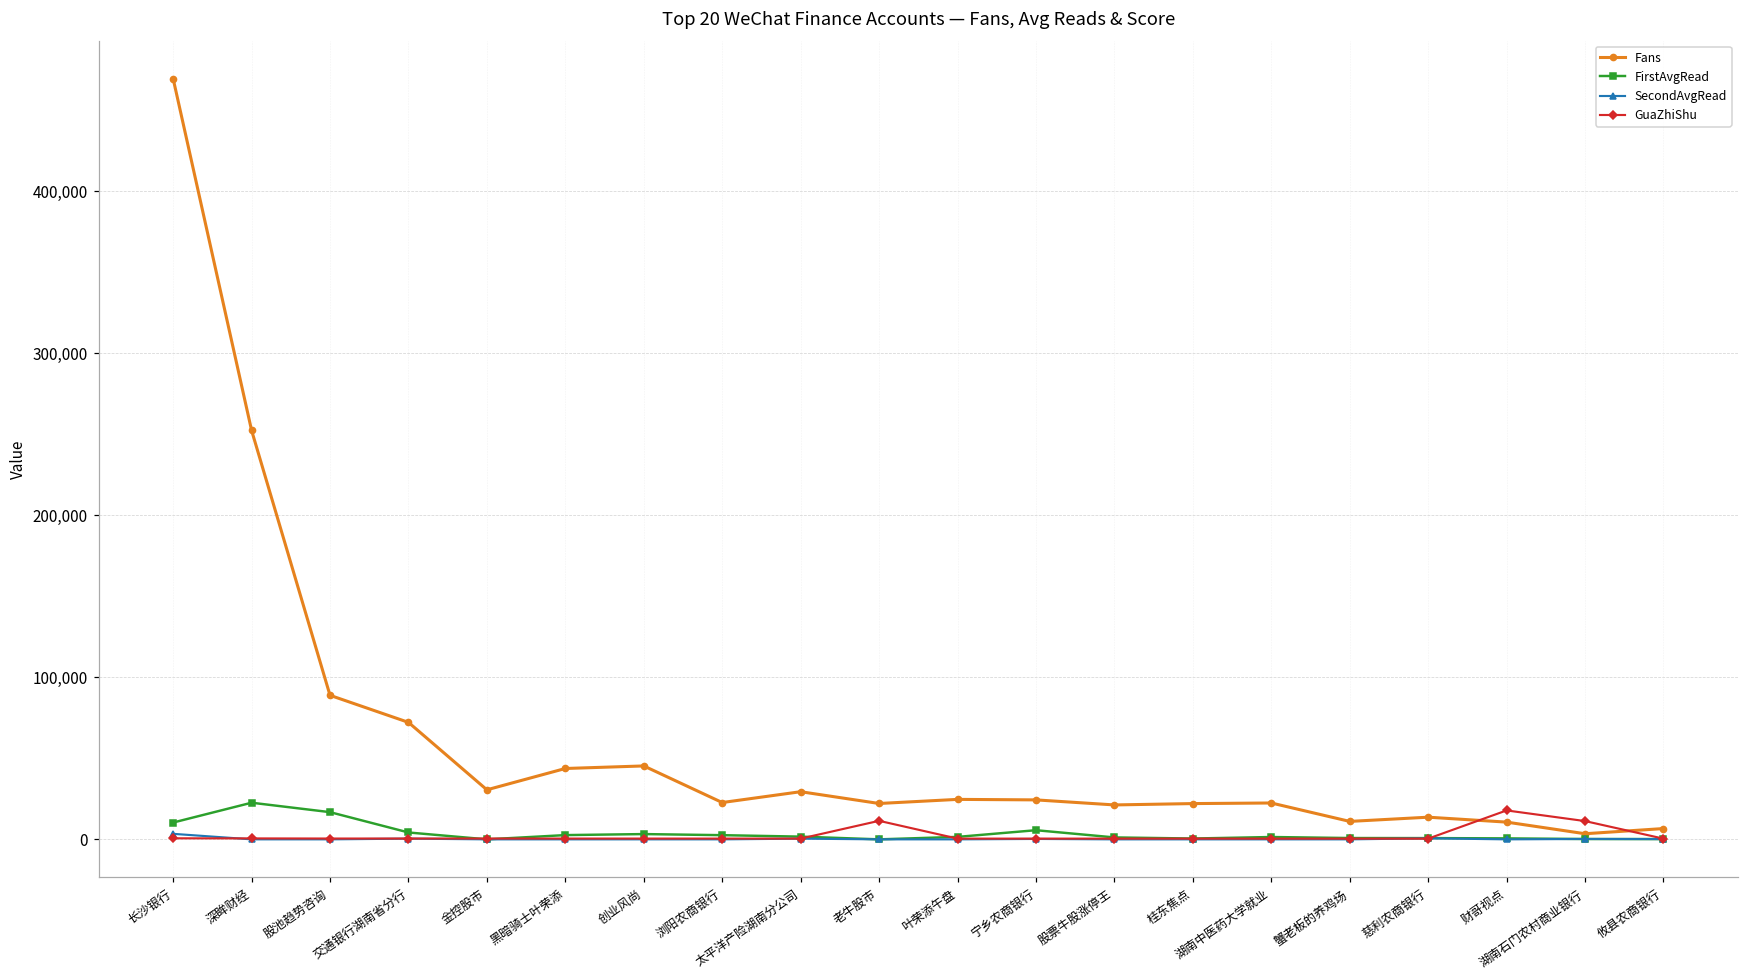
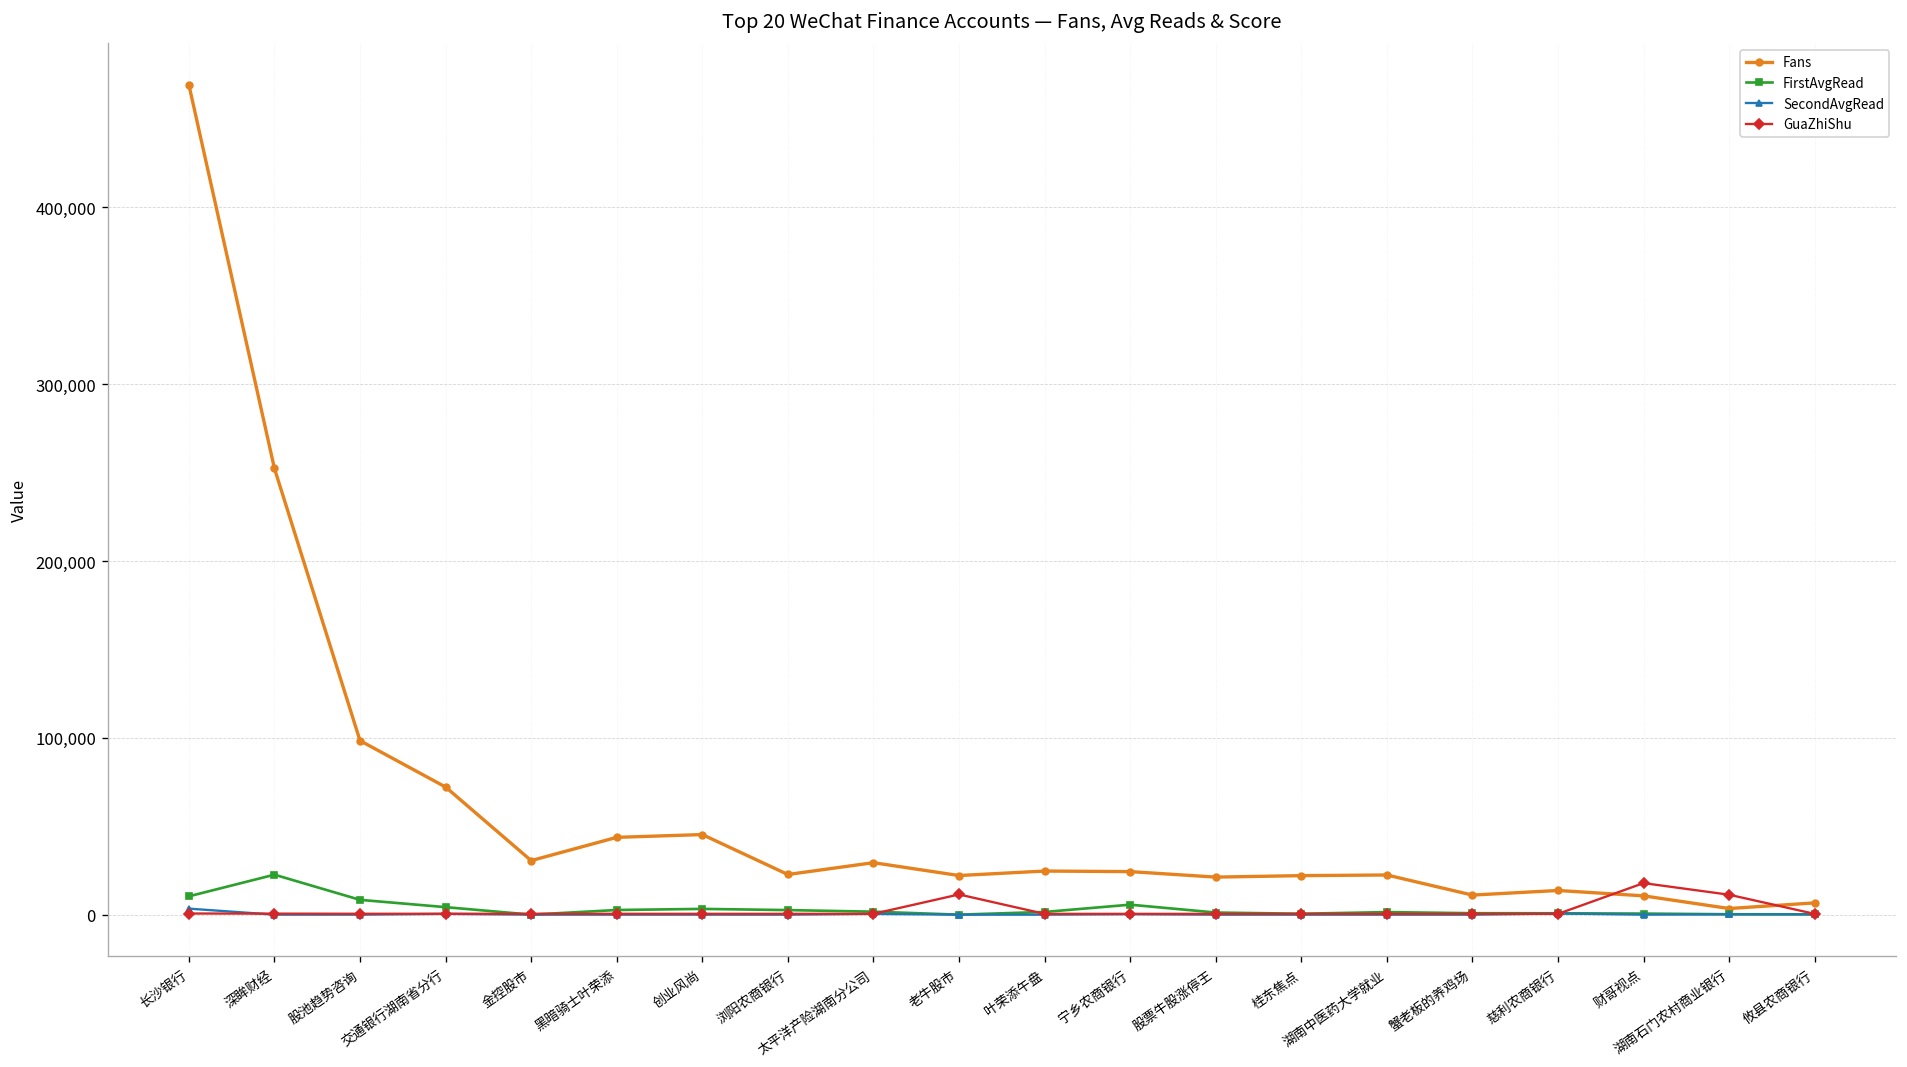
Fans, 股池趋势咨询: 89,000 -> 98,000
FirstAvgRead, 股池趋势咨询: 17,000 -> 8,000
